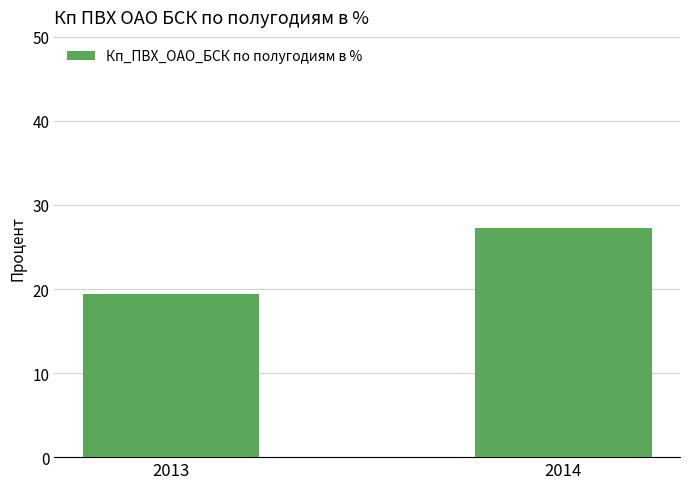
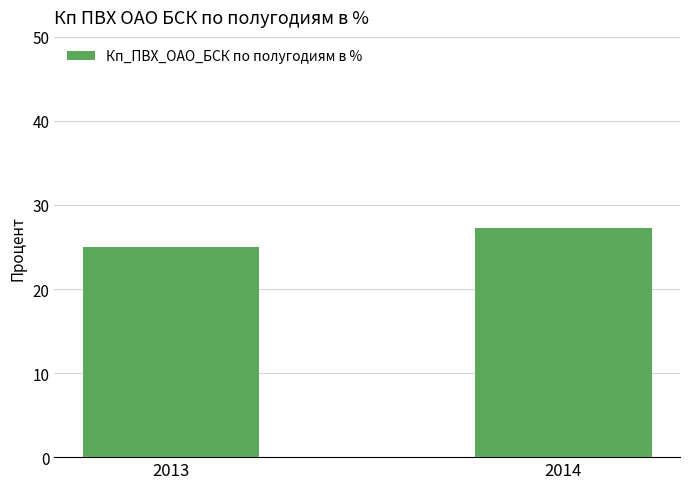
2013: 19 -> 25
